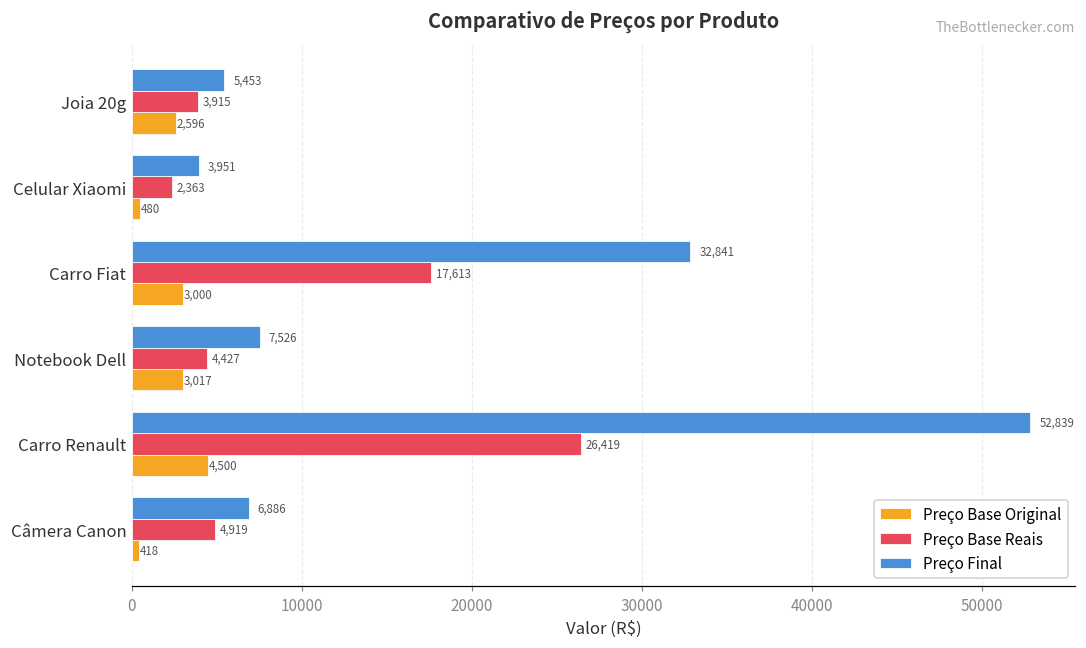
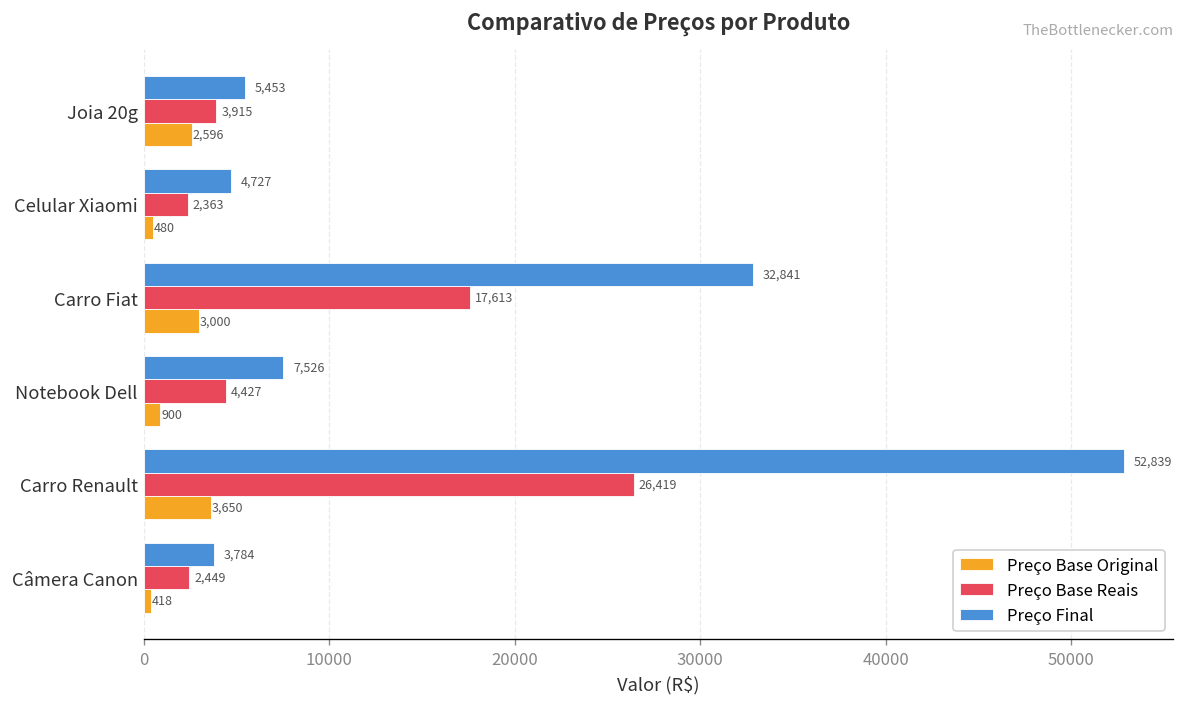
Preço Final, Celular Xiaomi: 3,951 -> 4,727
Preço Base Original, Notebook Dell: 3,017 -> 900
Preço Base Original, Carro Renault: 4,500 -> 3,650
Preço Final, Câmera Canon: 6,886 -> 3,784
Preço Base Reais, Câmera Canon: 4,919 -> 2,449
